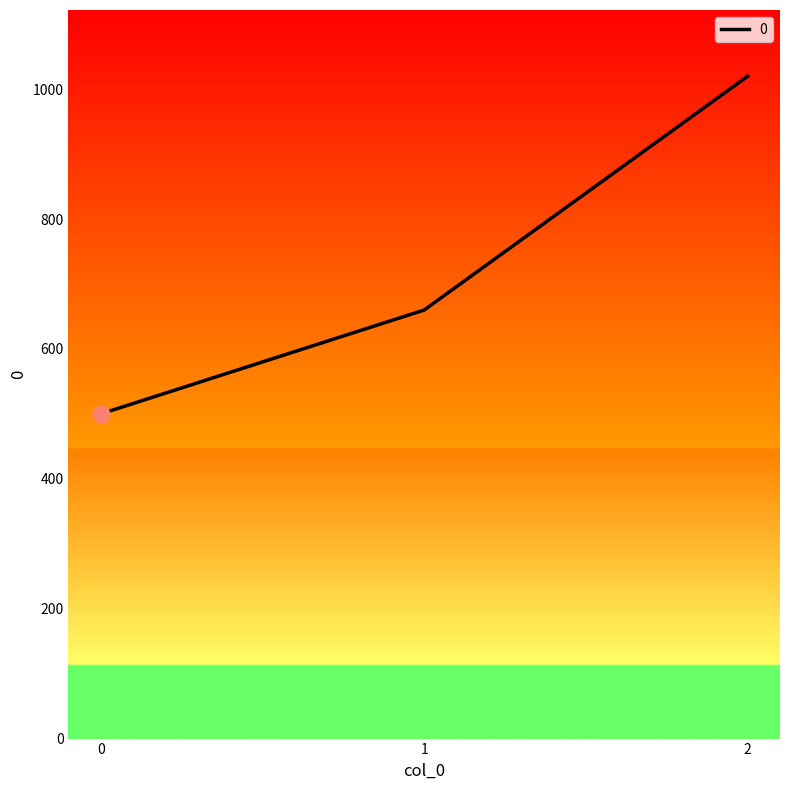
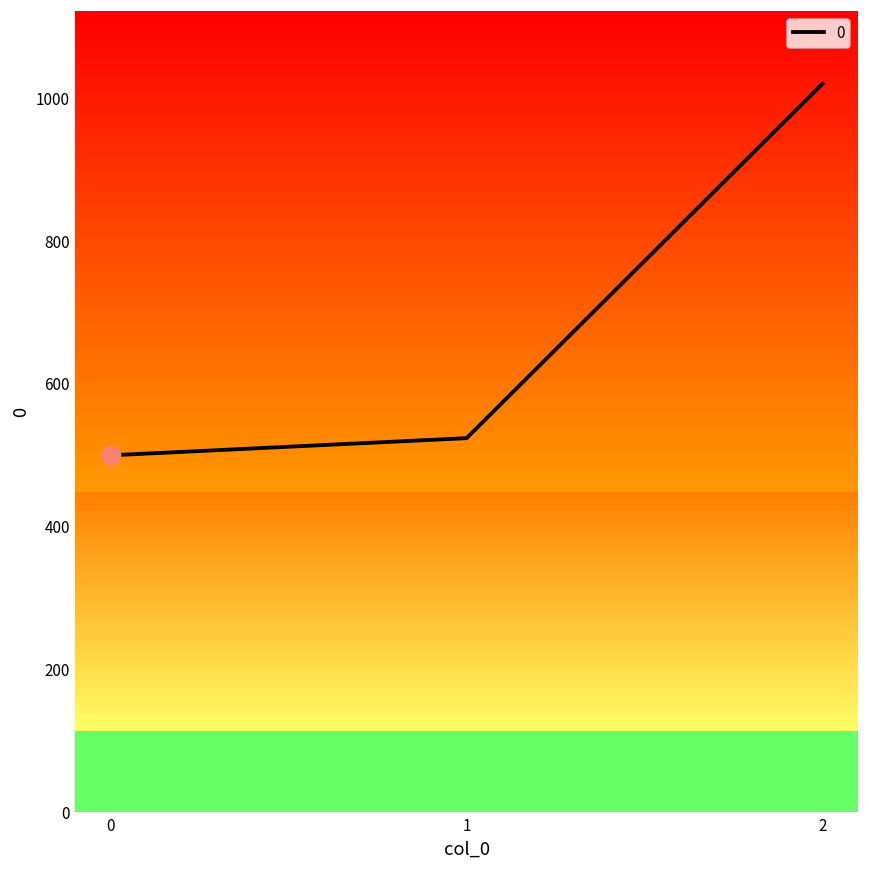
0, 1: 660 -> 520
